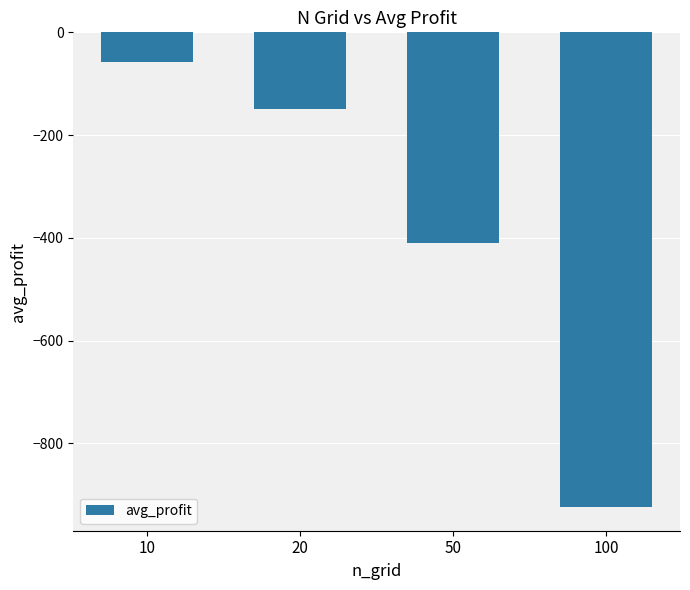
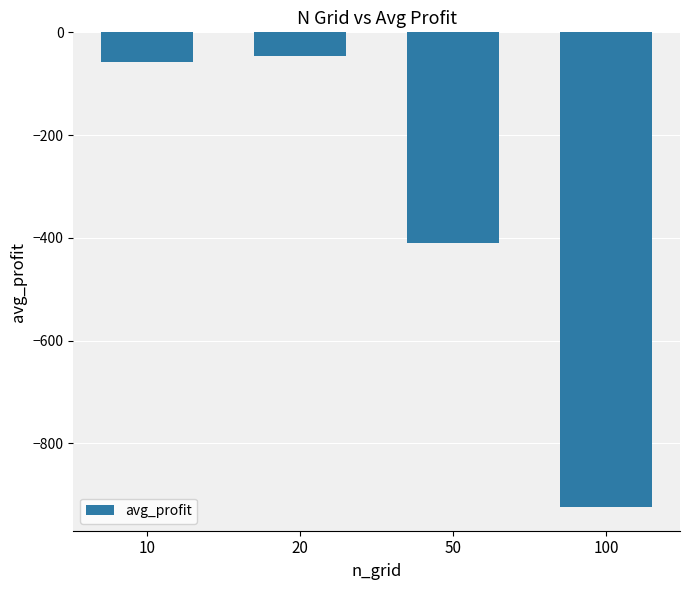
20: -150 -> -50
